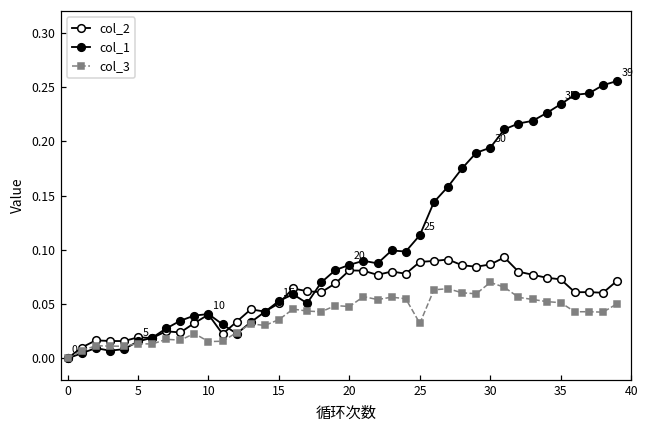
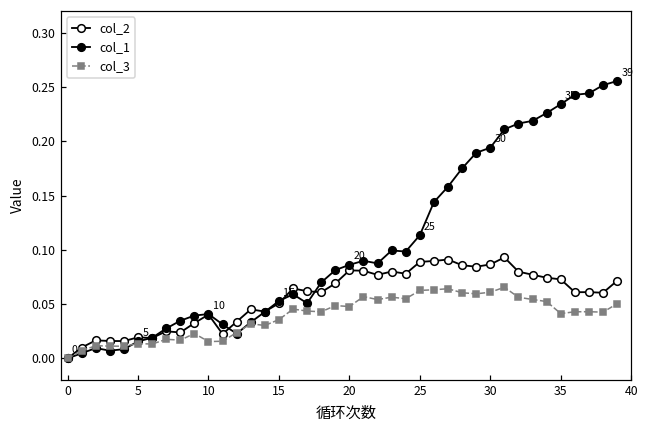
col_3, 25: 0.03 -> 0.06
col_3, 30: 0.07 -> 0.06
col_3, 35: 0.05 -> 0.04
